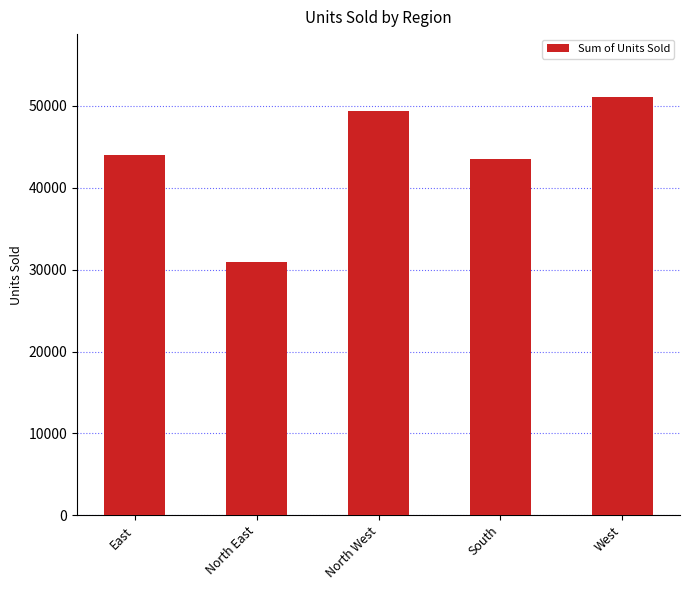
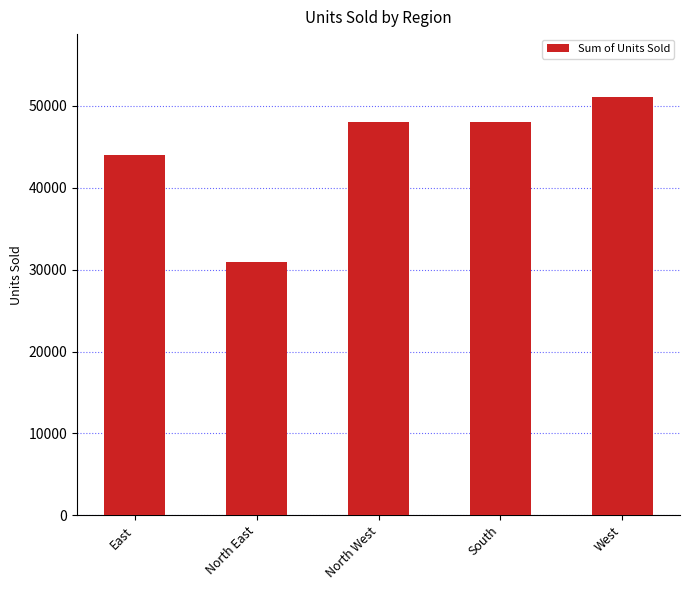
North West: 49000 -> 48000
South: 43000 -> 48000
